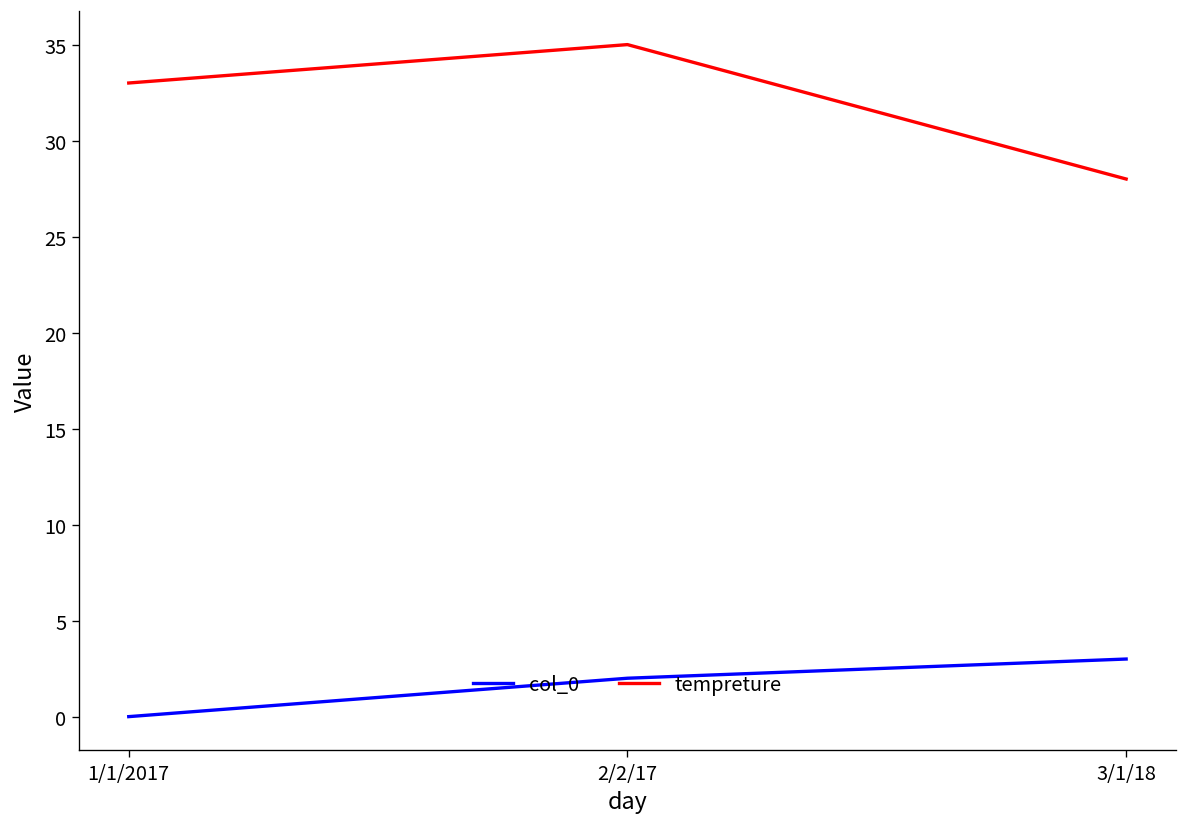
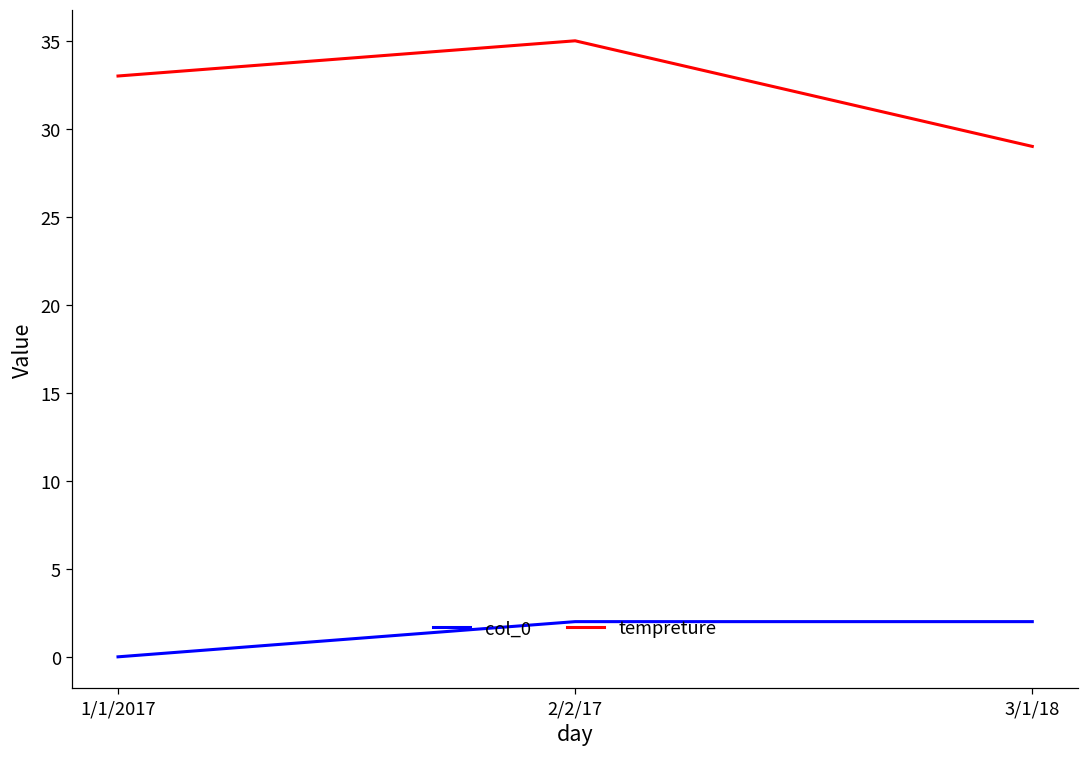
col_0, 3/1/18: 3 -> 2
tempreture, 3/1/18: 28 -> 29
